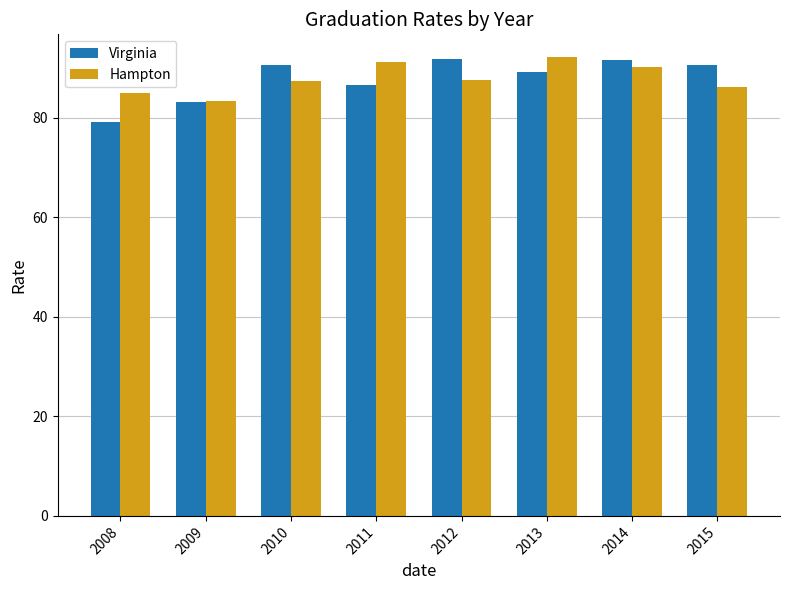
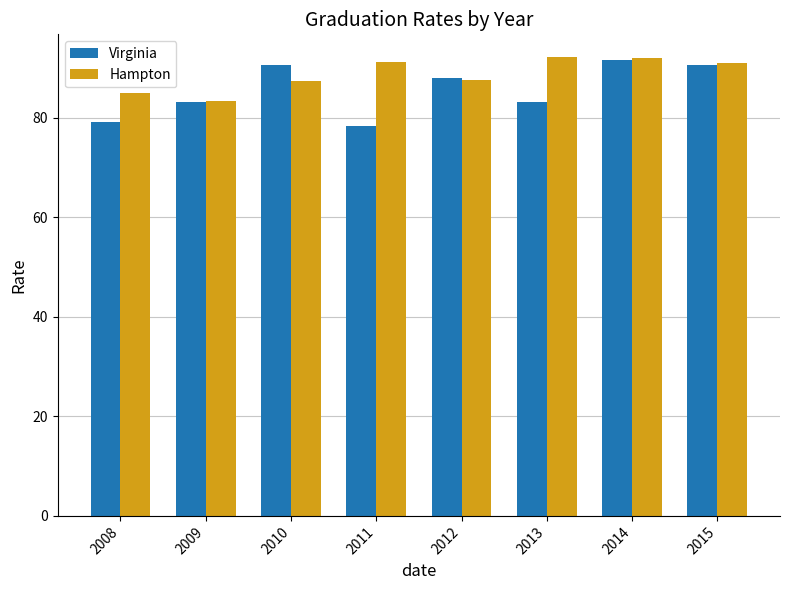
Virginia, 2011: 87 -> 78
Virginia, 2012: 92 -> 88
Virginia, 2013: 89 -> 83
Hampton, 2014: 90 -> 92
Hampton, 2015: 86 -> 91
